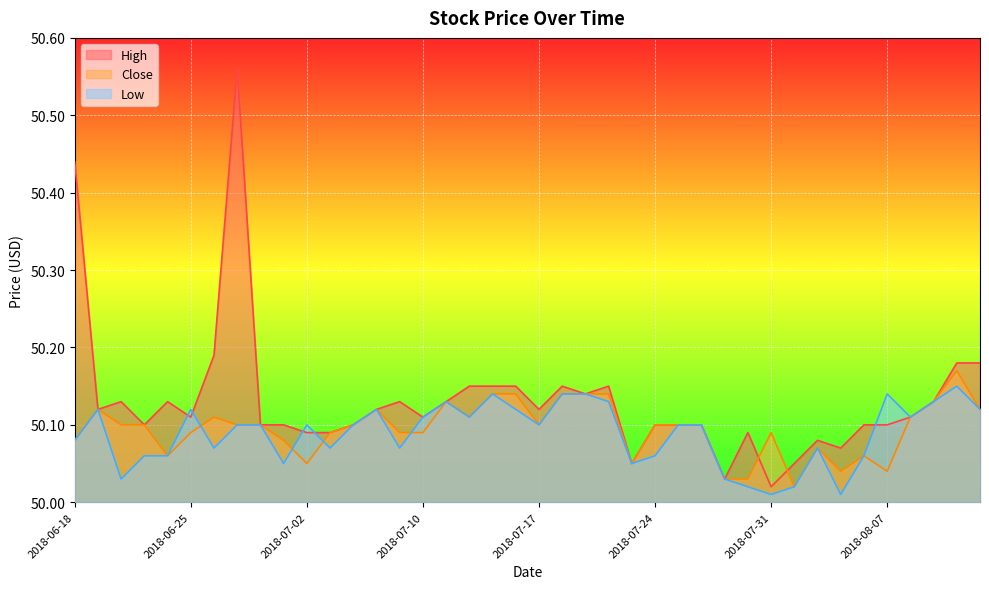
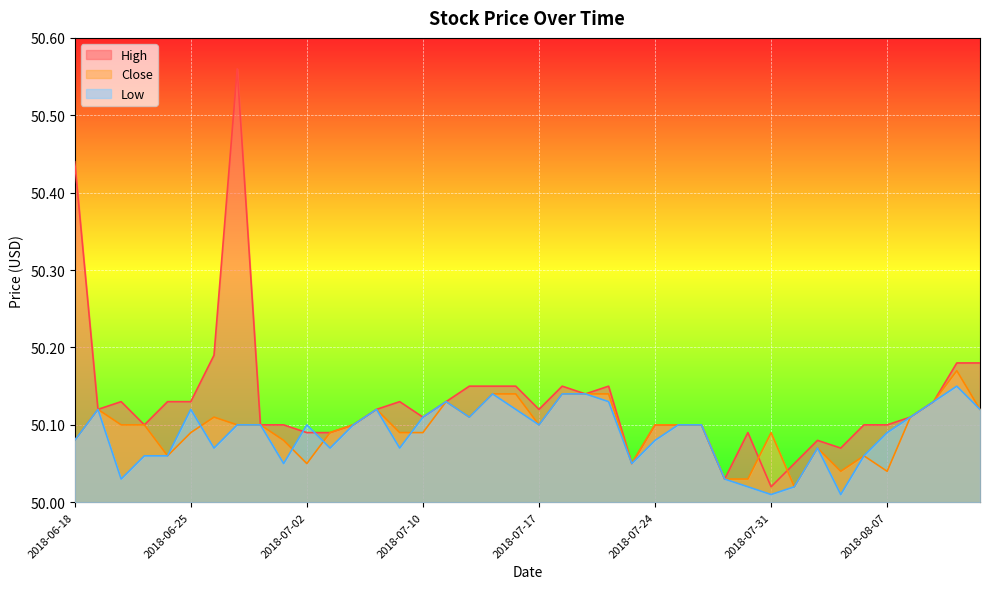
High, 2018-06-25: 50.11 -> 50.13
Low, 2018-07-24: 50.06 -> 50.08
Low, 2018-08-07: 50.14 -> 50.09
